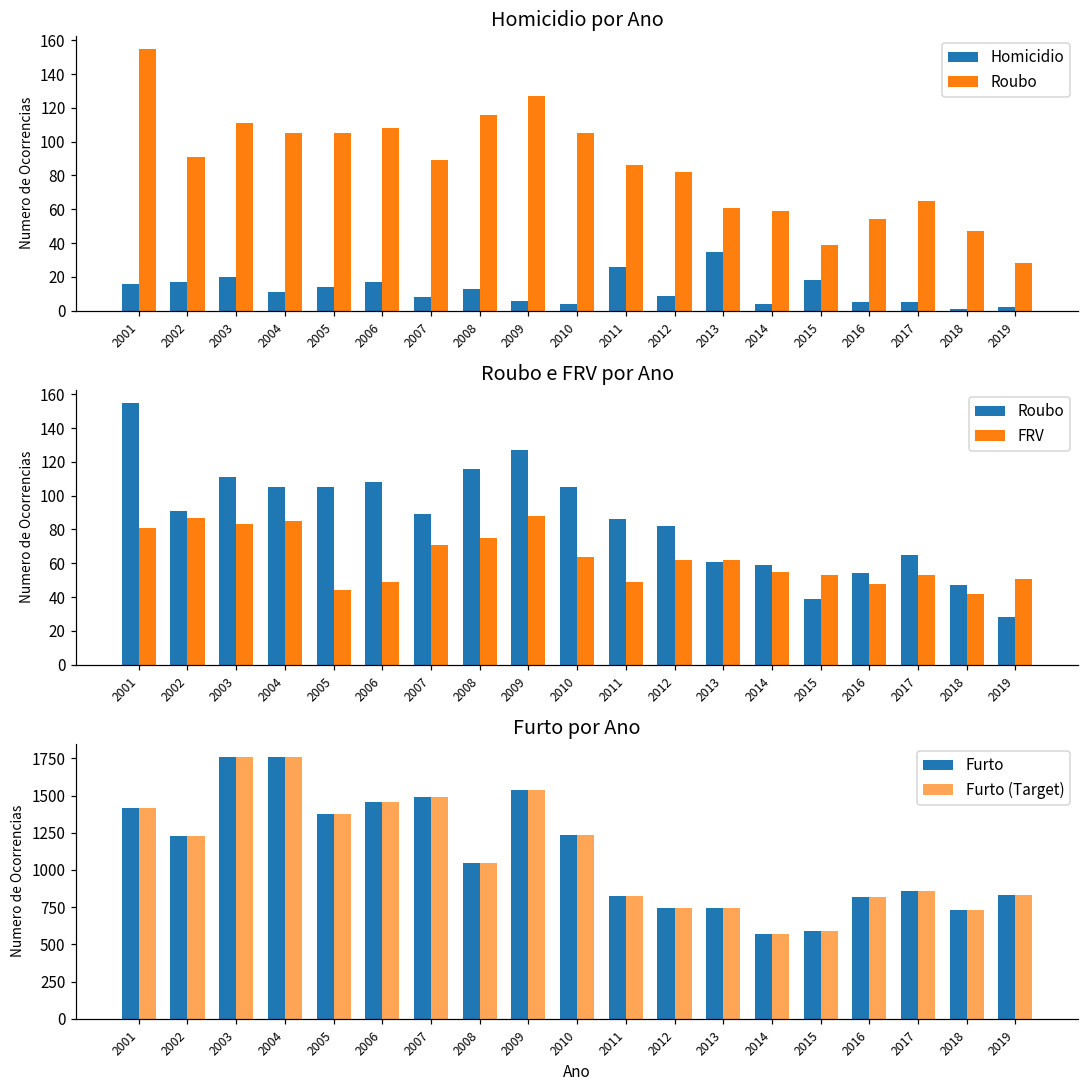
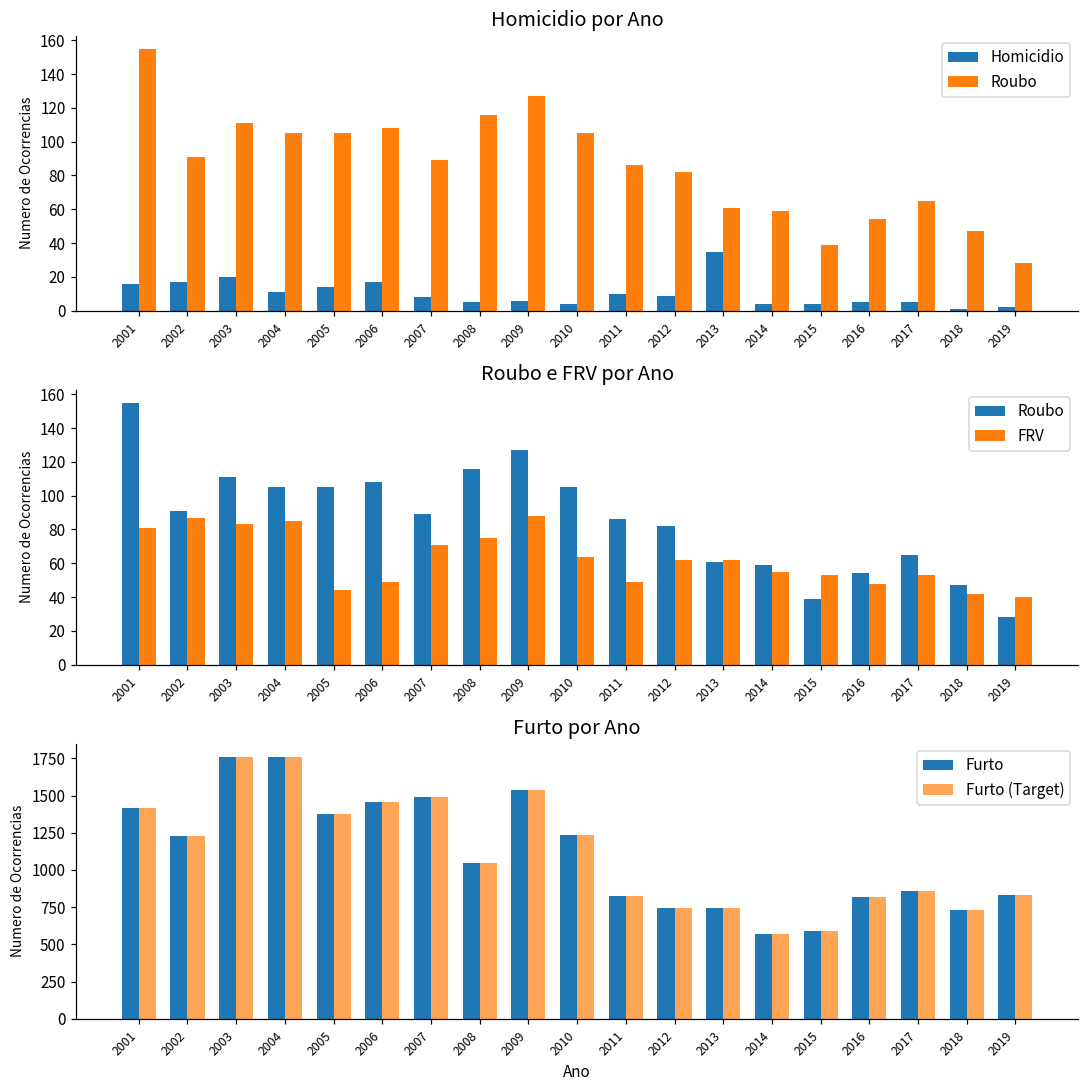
Homicidio por Ano, Homicidio, 2008: 13 -> 5
Homicidio por Ano, Homicidio, 2011: 26 -> 10
Homicidio por Ano, Homicidio, 2015: 18 -> 4
Roubo e FRV por Ano, FRV, 2019: 51 -> 40
